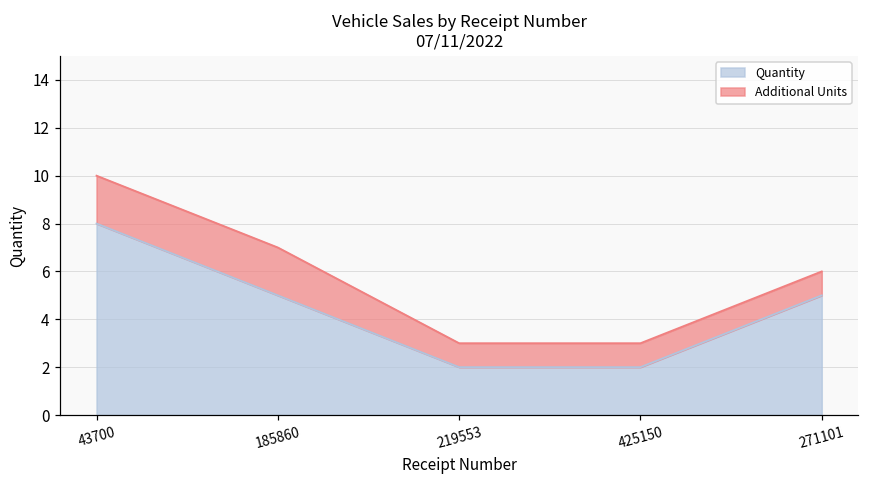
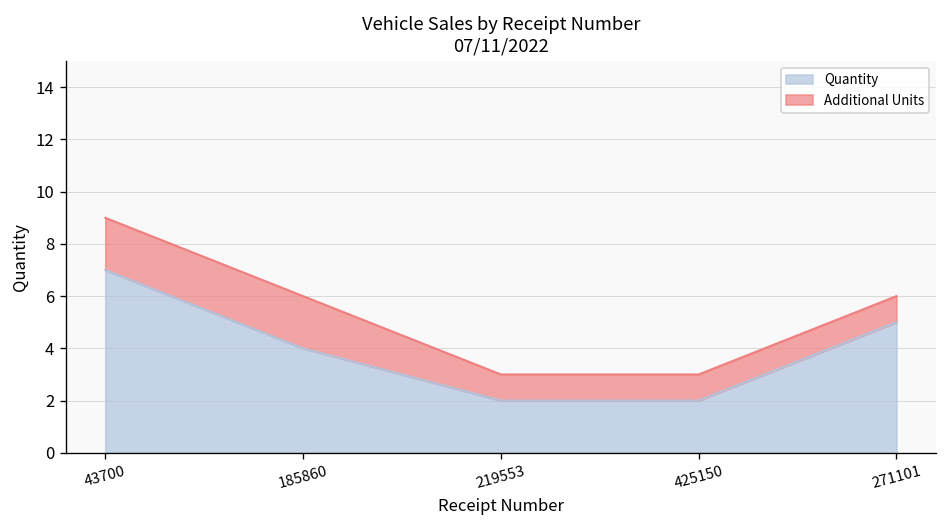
Quantity, 43700: 8 -> 7
Quantity, 185860: 5 -> 4
